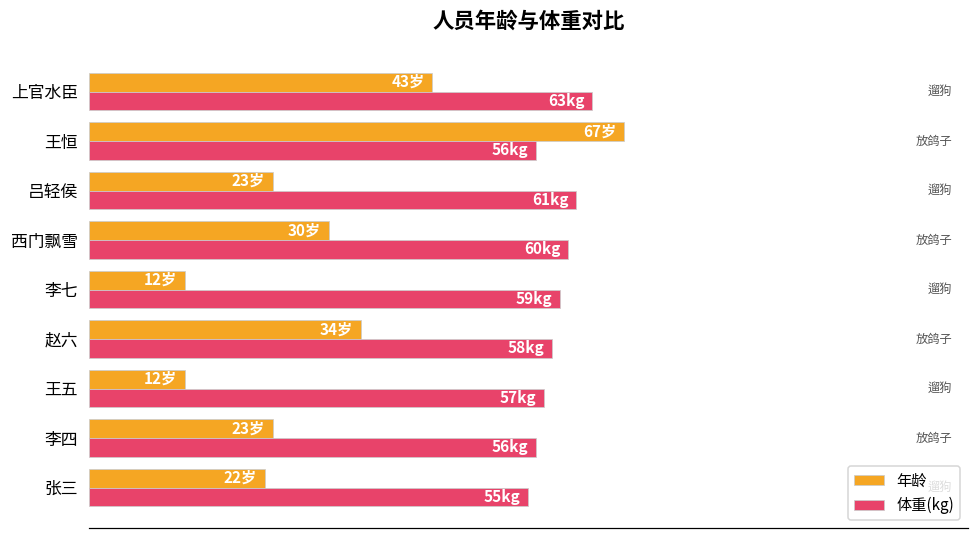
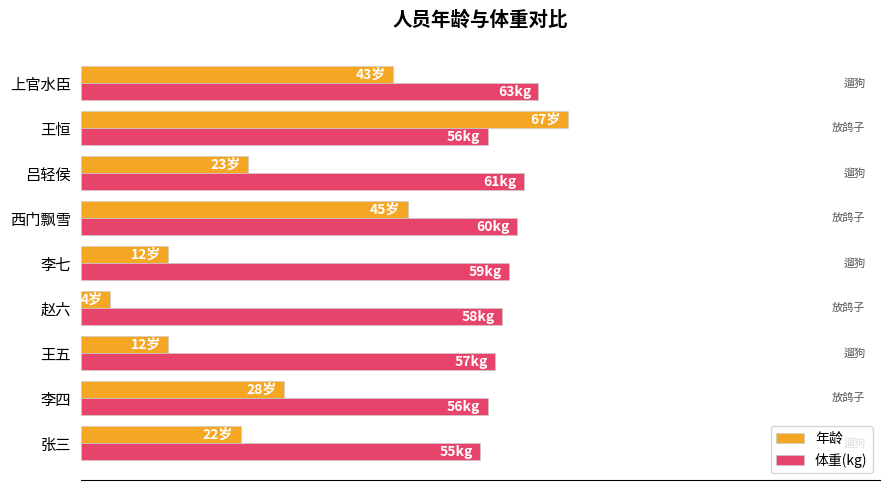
年龄, 西门飘雪: 30岁 -> 45岁
年龄, 赵六: 34岁 -> 4岁
年龄, 李四: 23岁 -> 28岁
